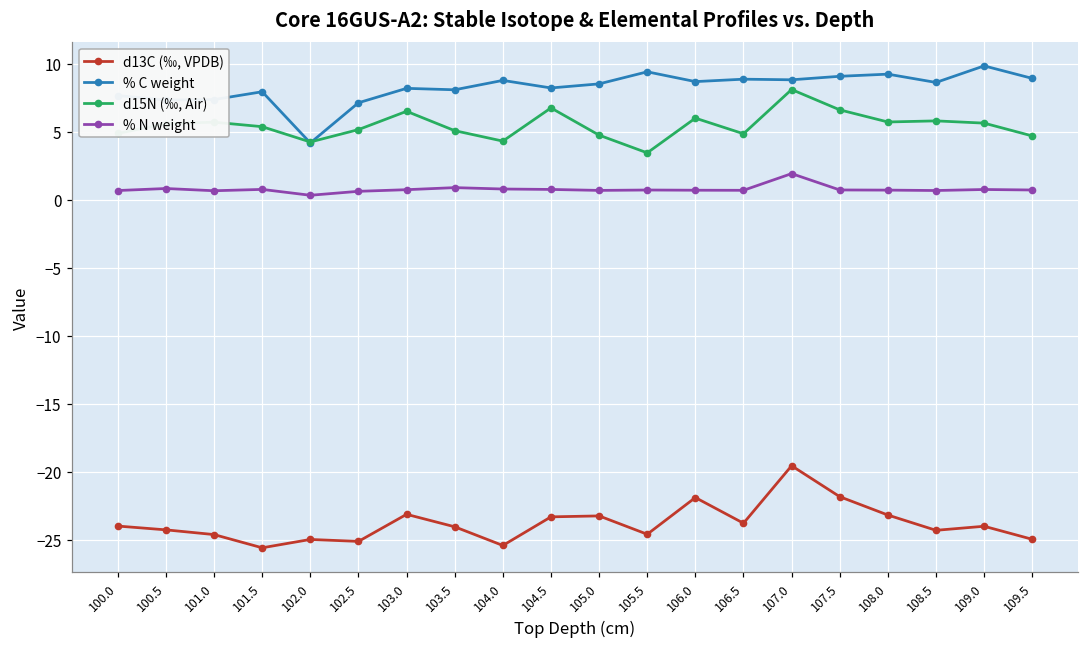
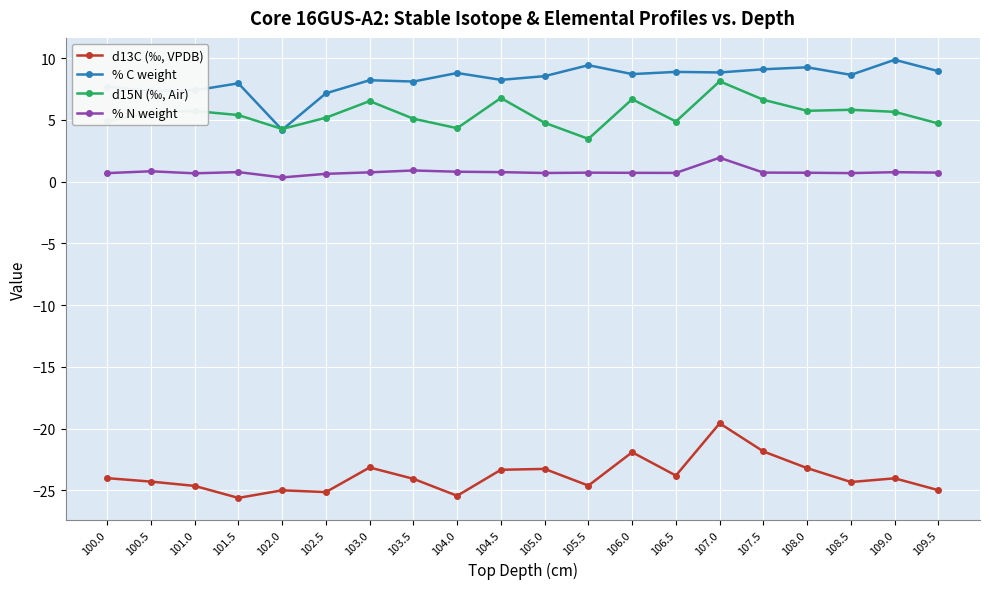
d15N (‰, Air), 106.0: 6.0 -> 6.7
